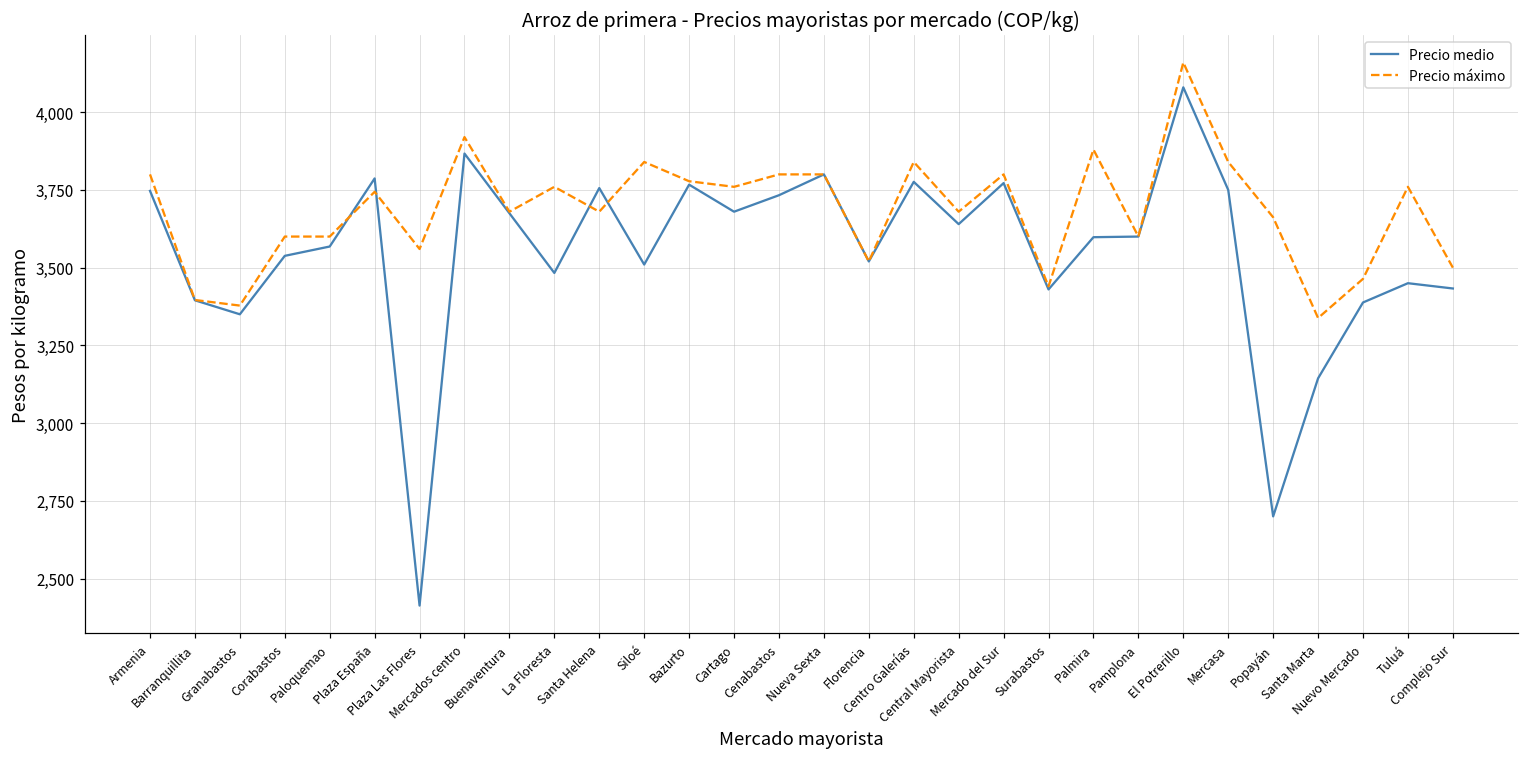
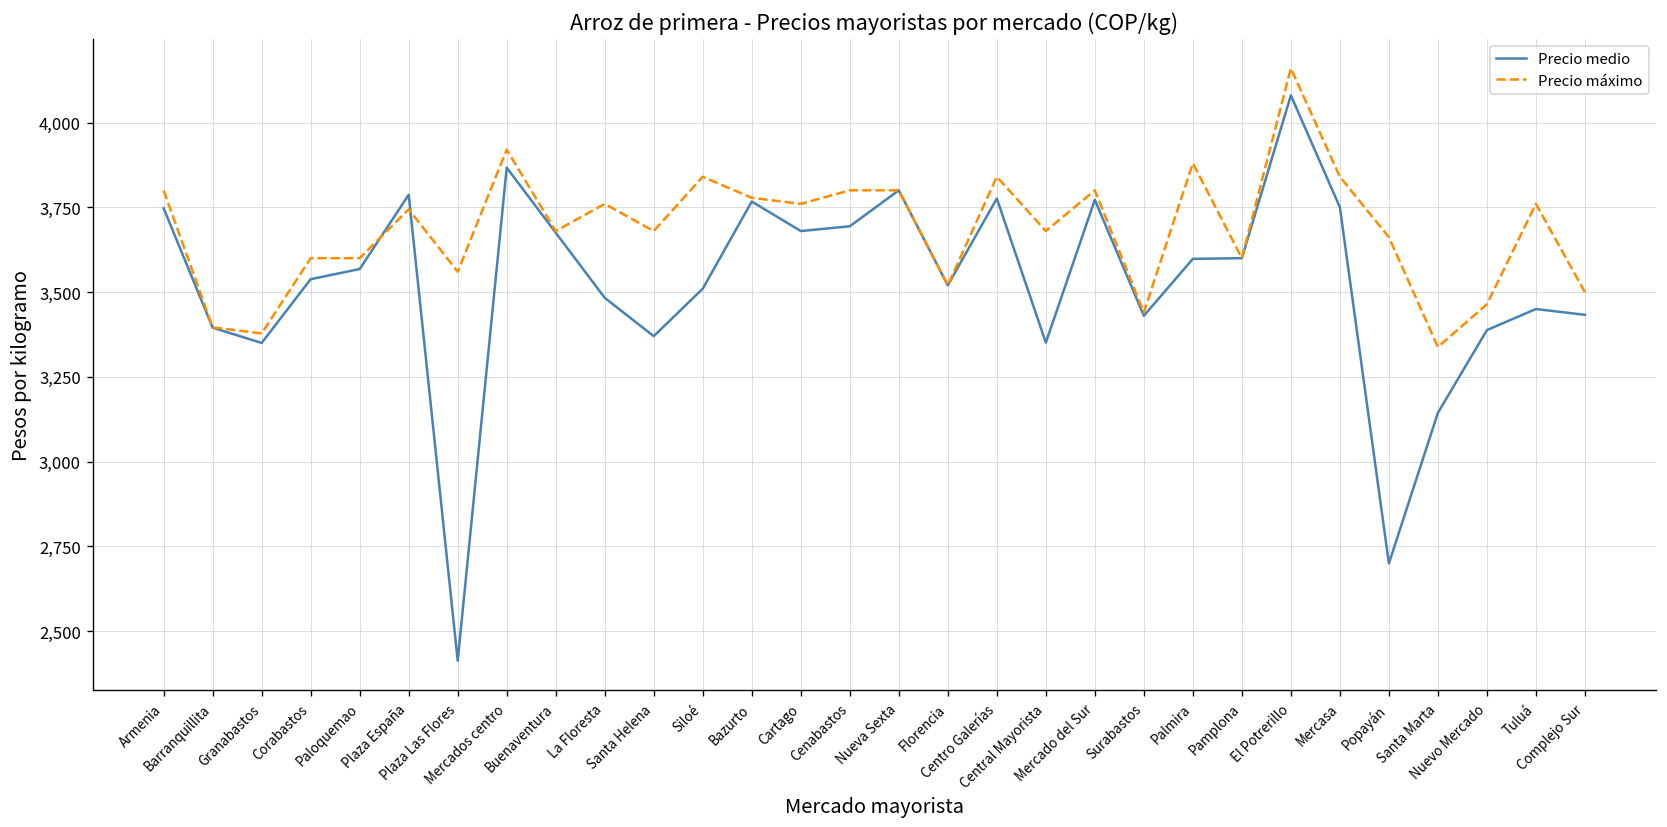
Precio medio, Santa Helena: 3,760 -> 3,370
Precio medio, Cenabastos: 3,730 -> 3,690
Precio medio, Central Mayorista: 3,640 -> 3,350
